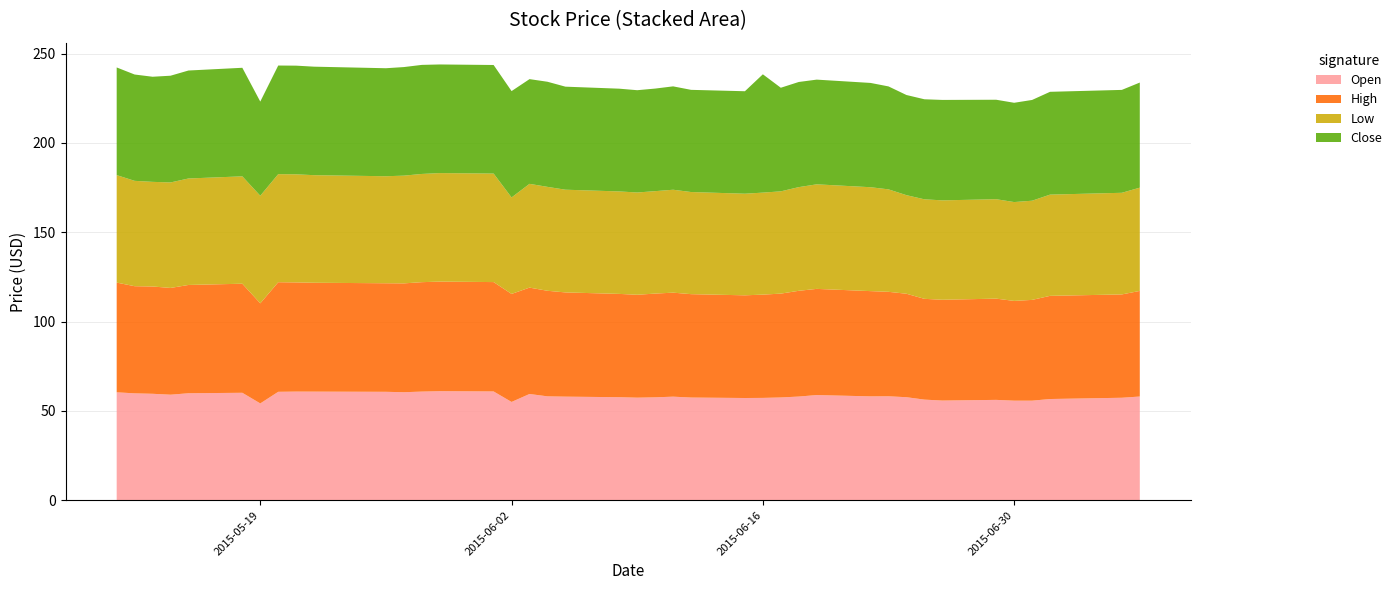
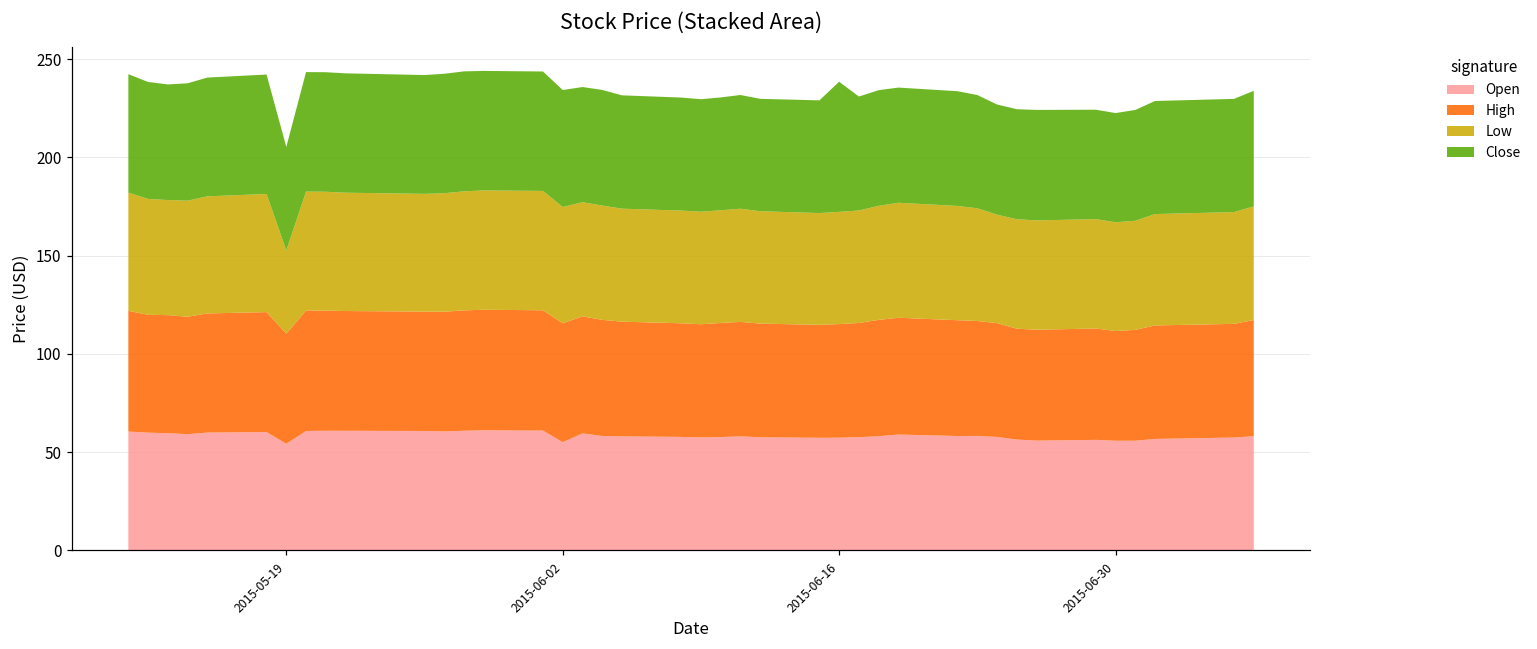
Low, 2015-05-19: 60 -> 42
Low, 2015-06-02: 54 -> 59
